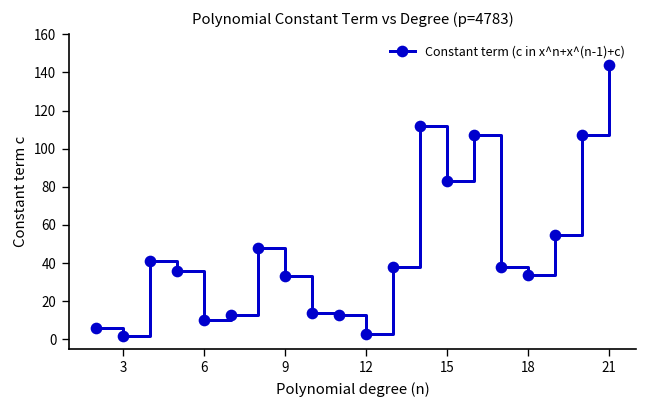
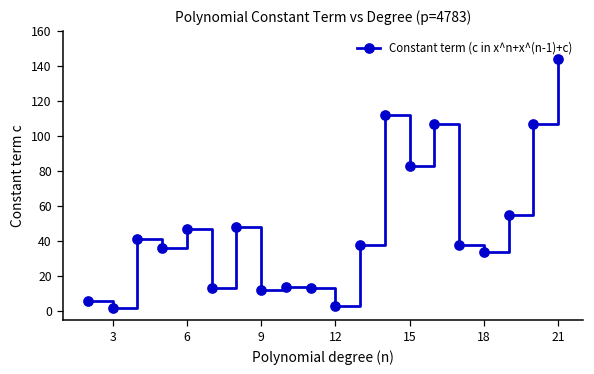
6: 10 -> 47
9: 33 -> 12
